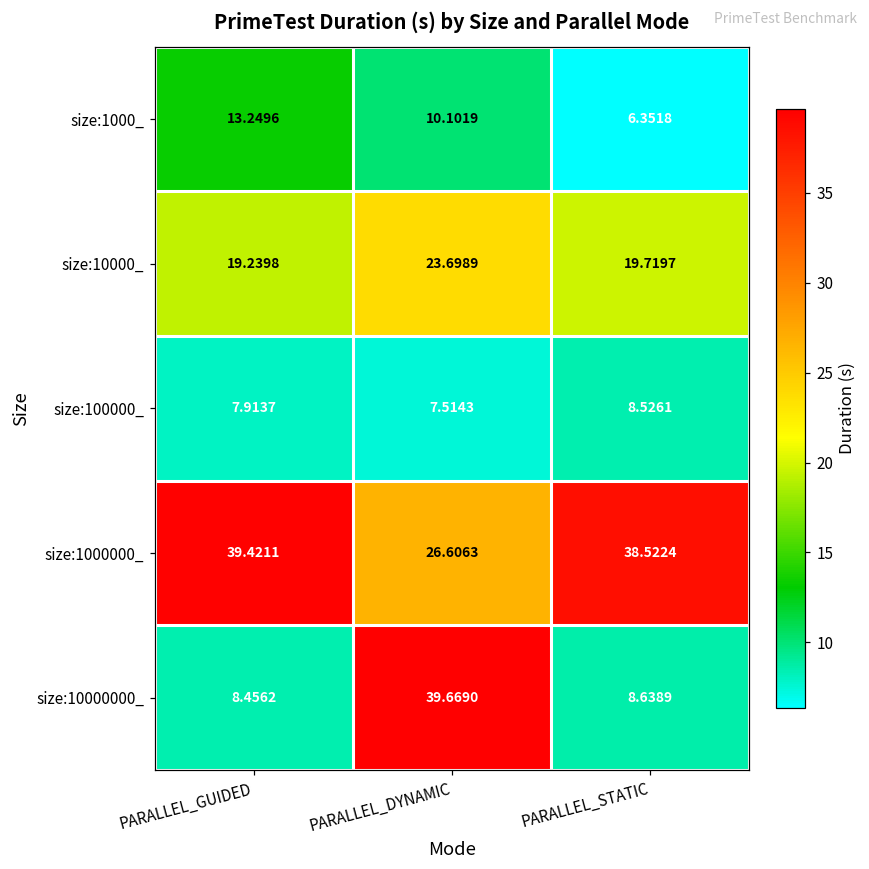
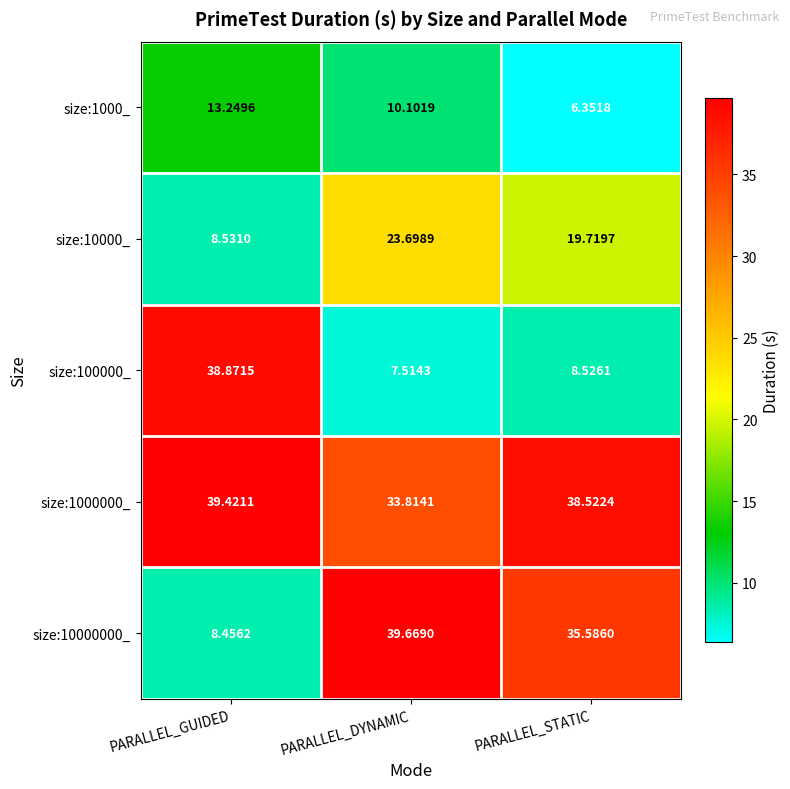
size:10000_, PARALLEL_GUIDED: 19.2398 -> 8.5310
size:100000_, PARALLEL_GUIDED: 7.9137 -> 38.8715
size:1000000_, PARALLEL_DYNAMIC: 26.6063 -> 33.8141
size:10000000_, PARALLEL_STATIC: 8.6389 -> 35.5860
